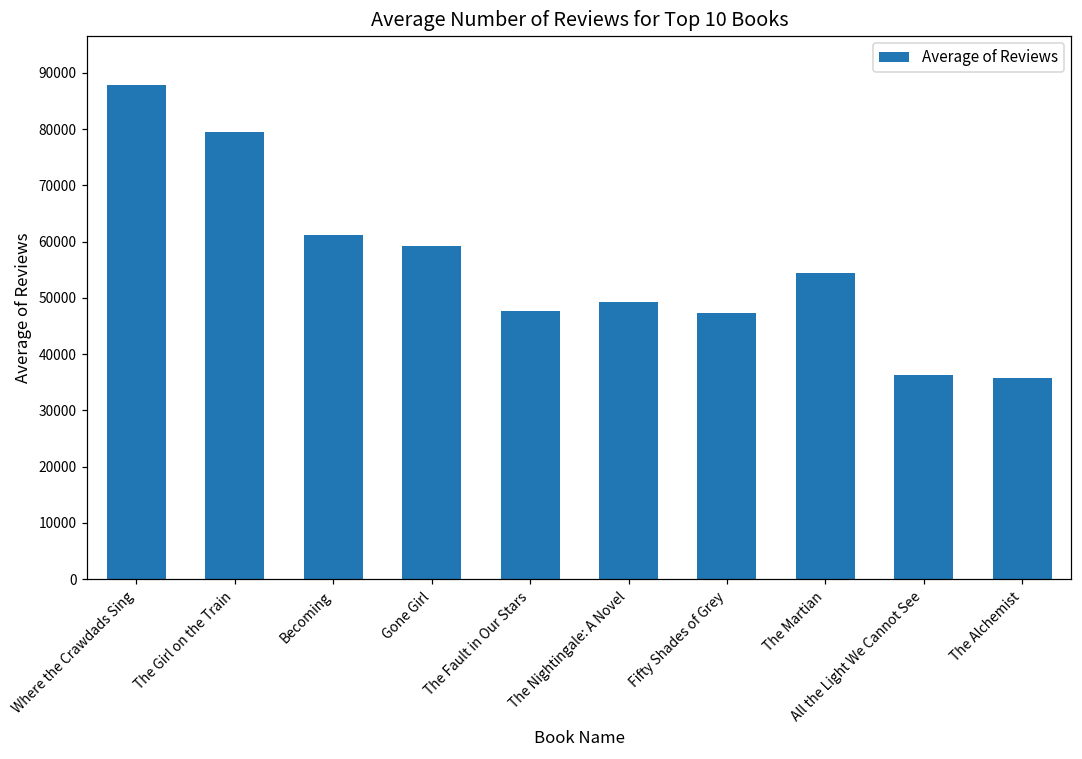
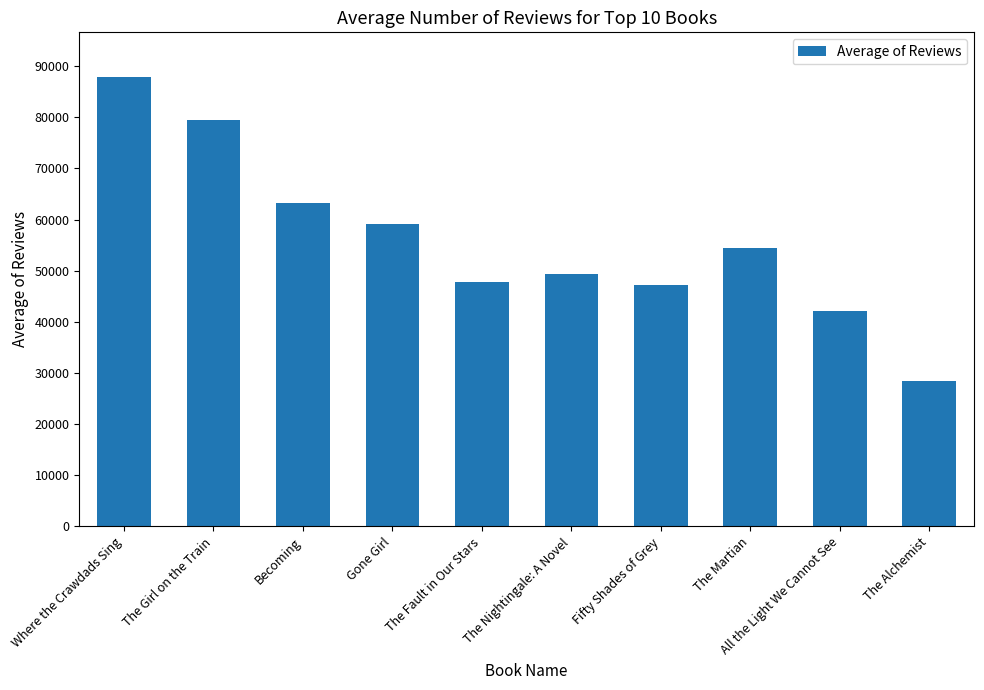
Becoming: 61000 -> 63000
All the Light We Cannot See: 36000 -> 42000
The Alchemist: 36000 -> 28000
